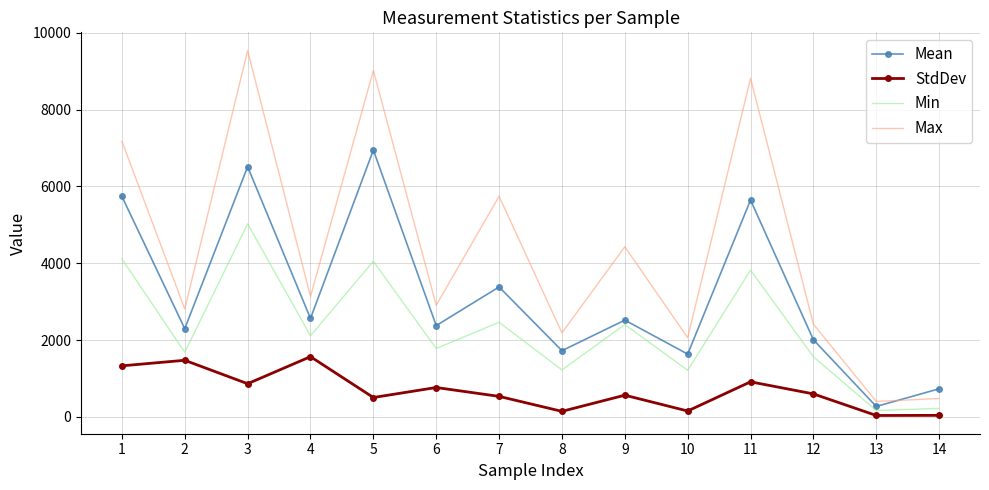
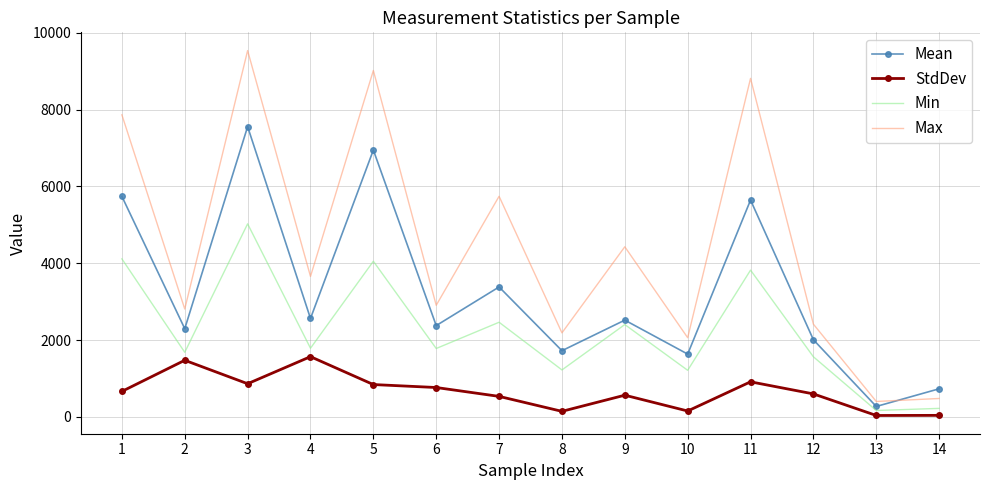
StdDev, 1: 1300 -> 700
Max, 1: 7200 -> 7900
Mean, 3: 6500 -> 7600
Min, 4: 2100 -> 1800
Max, 4: 3100 -> 3700
StdDev, 5: 500 -> 800
